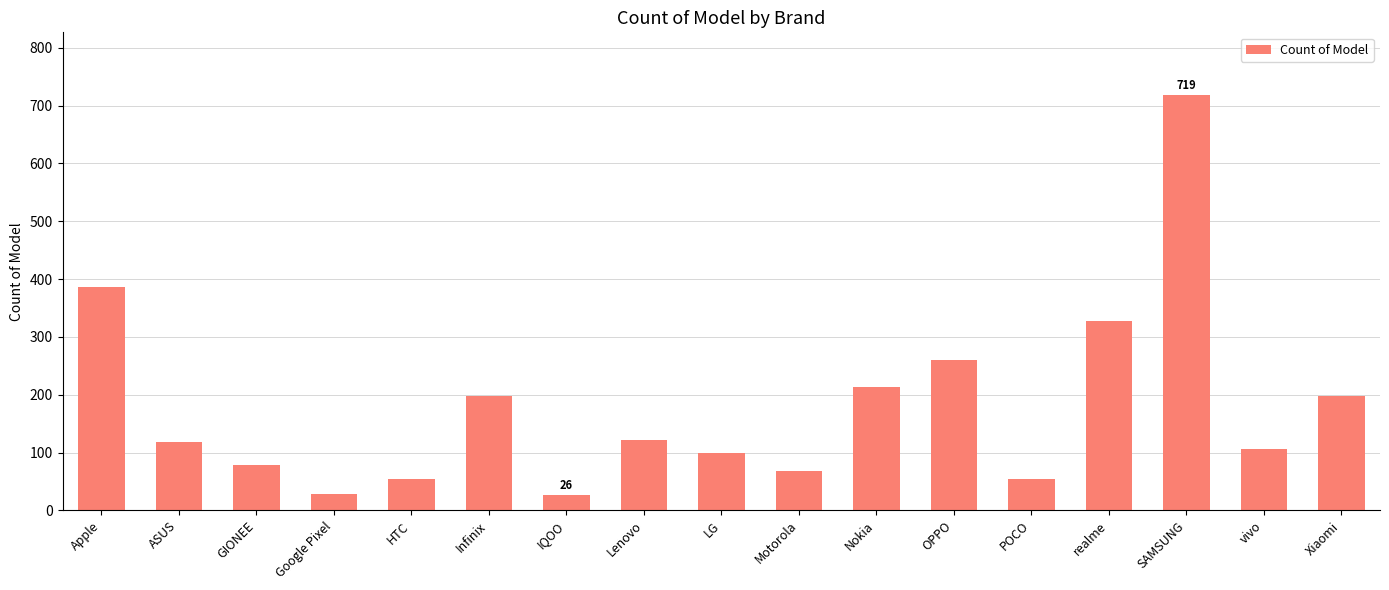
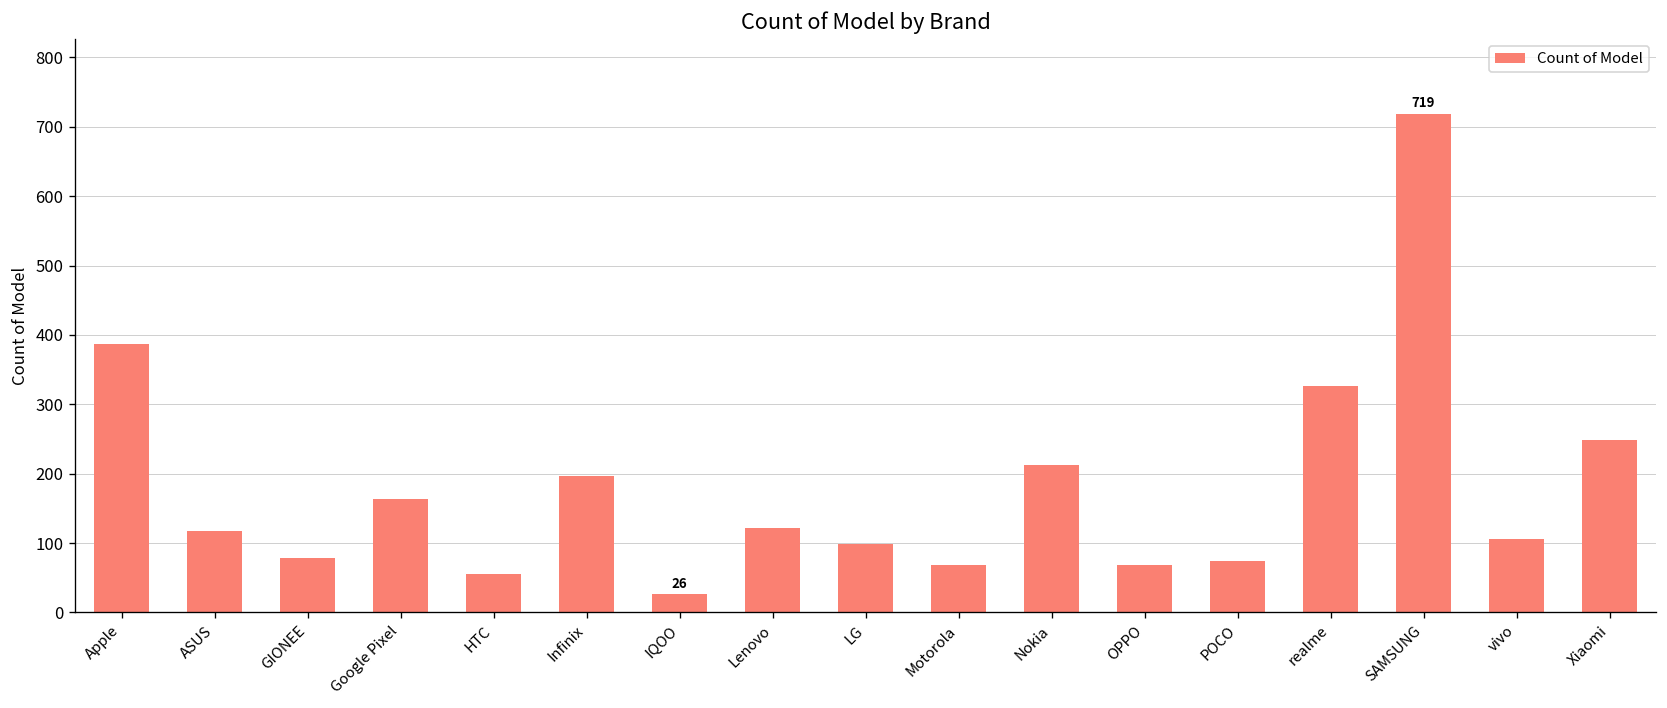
Google Pixel: 30 -> 160
OPPO: 260 -> 70
POCO: 60 -> 70
Xiaomi: 200 -> 250
